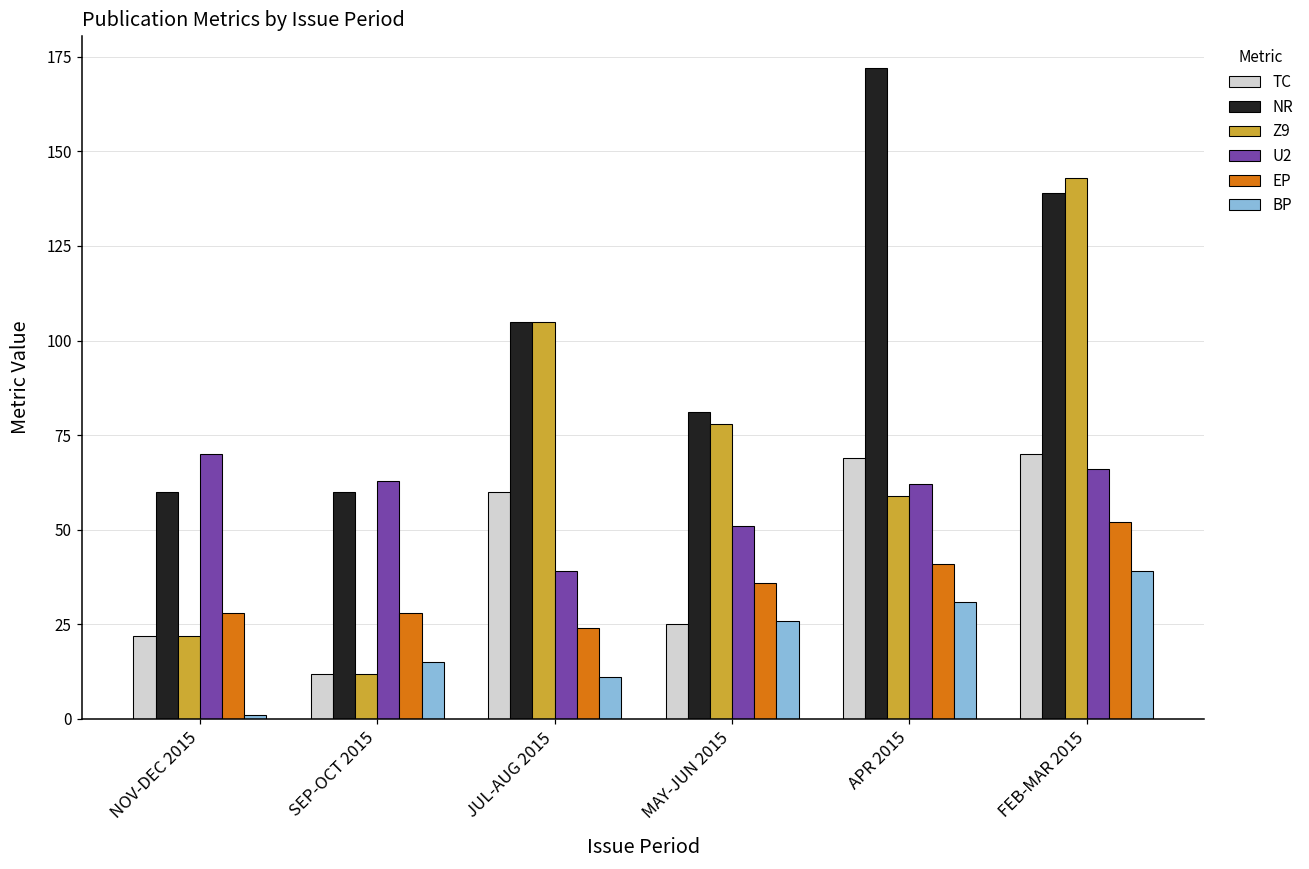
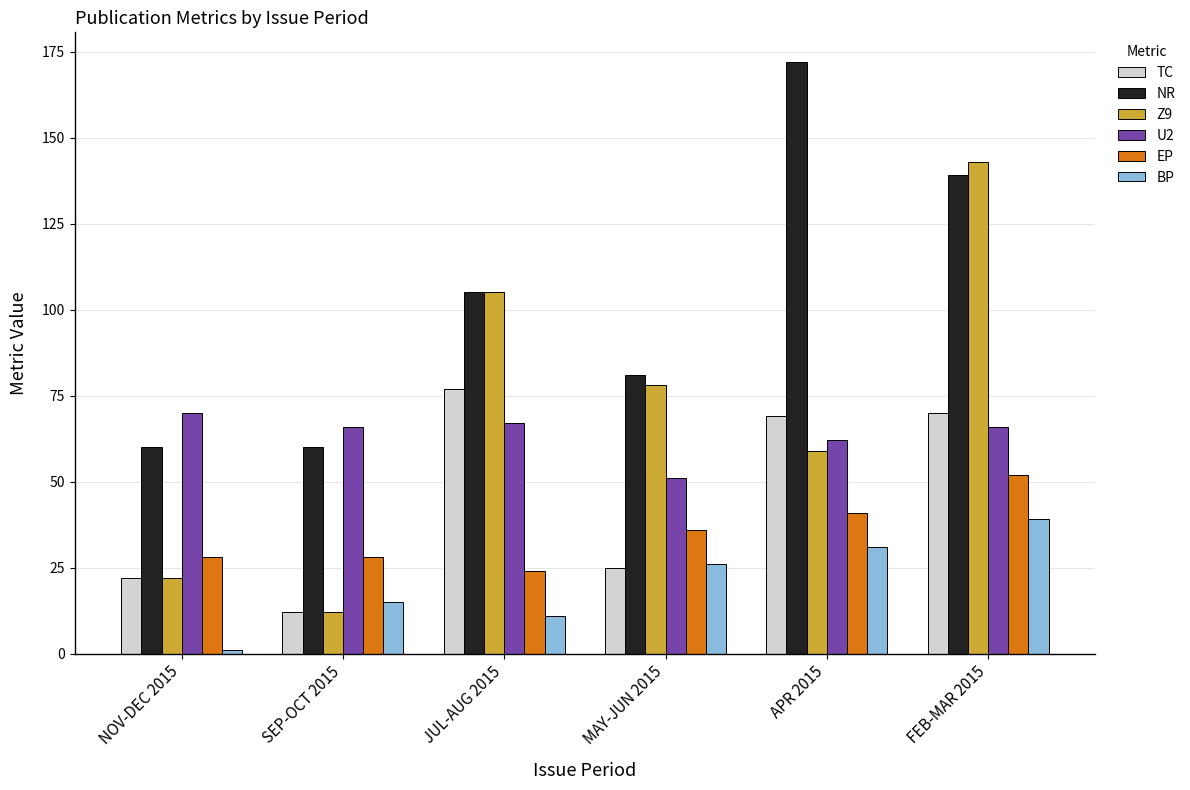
U2, SEP-OCT 2015: 63 -> 66
TC, JUL-AUG 2015: 60 -> 77
U2, JUL-AUG 2015: 39 -> 67
